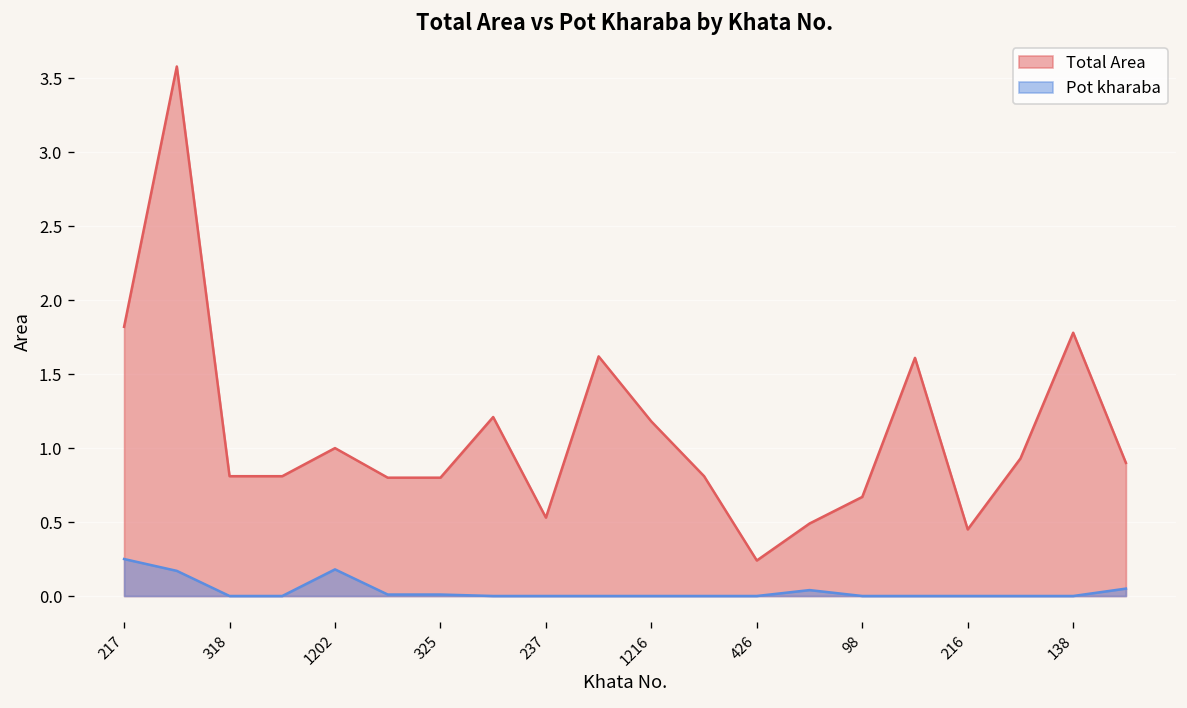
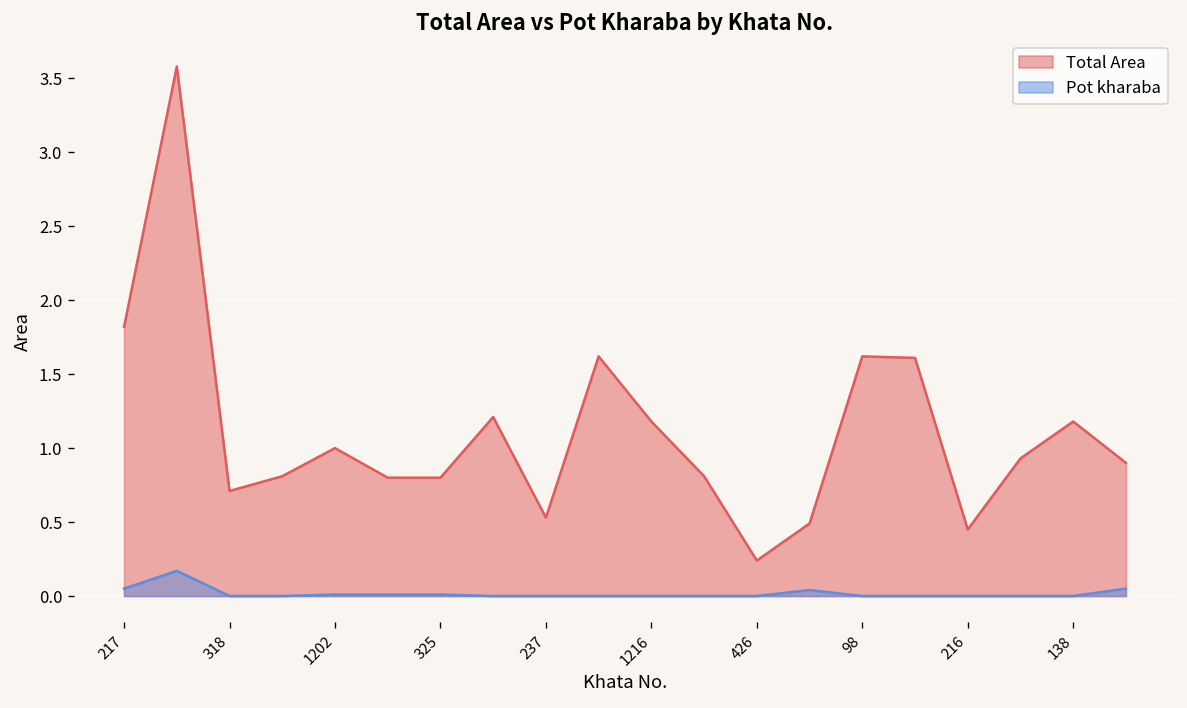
Pot kharaba, 217: 0.25 -> 0.05
Total Area, 318: 0.81 -> 0.71
Pot kharaba, 1202: 0.18 -> 0.01
Total Area, 98: 0.67 -> 1.62
Total Area, 138: 1.78 -> 1.18
